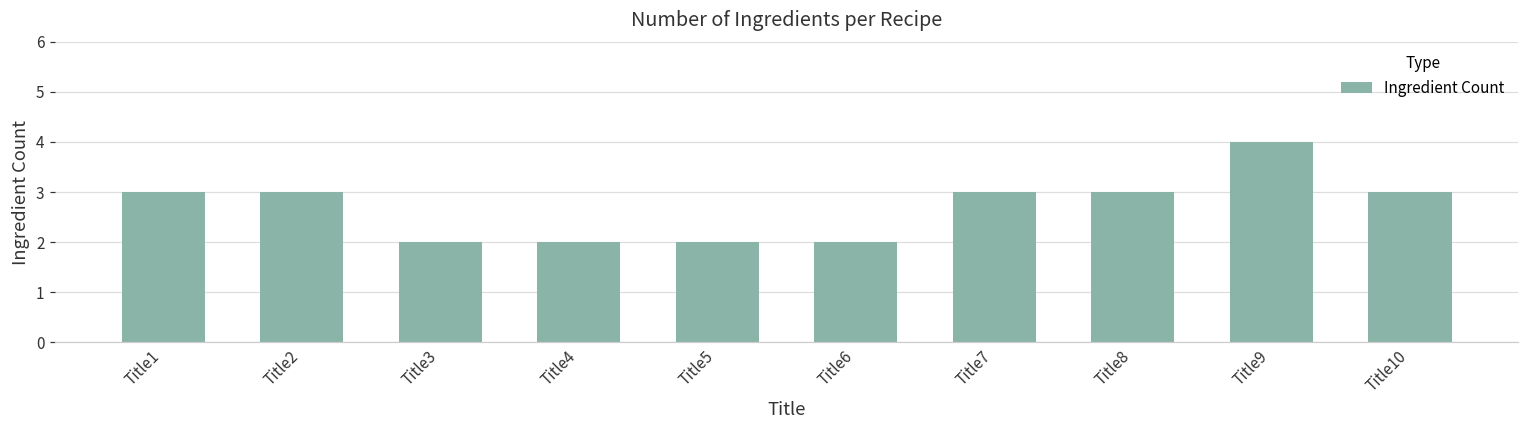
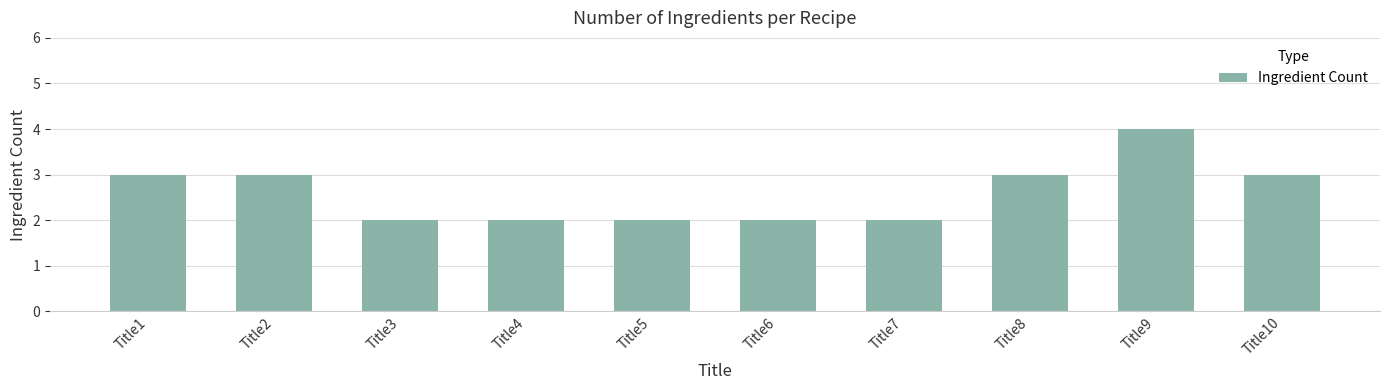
Title7: 3 -> 2
